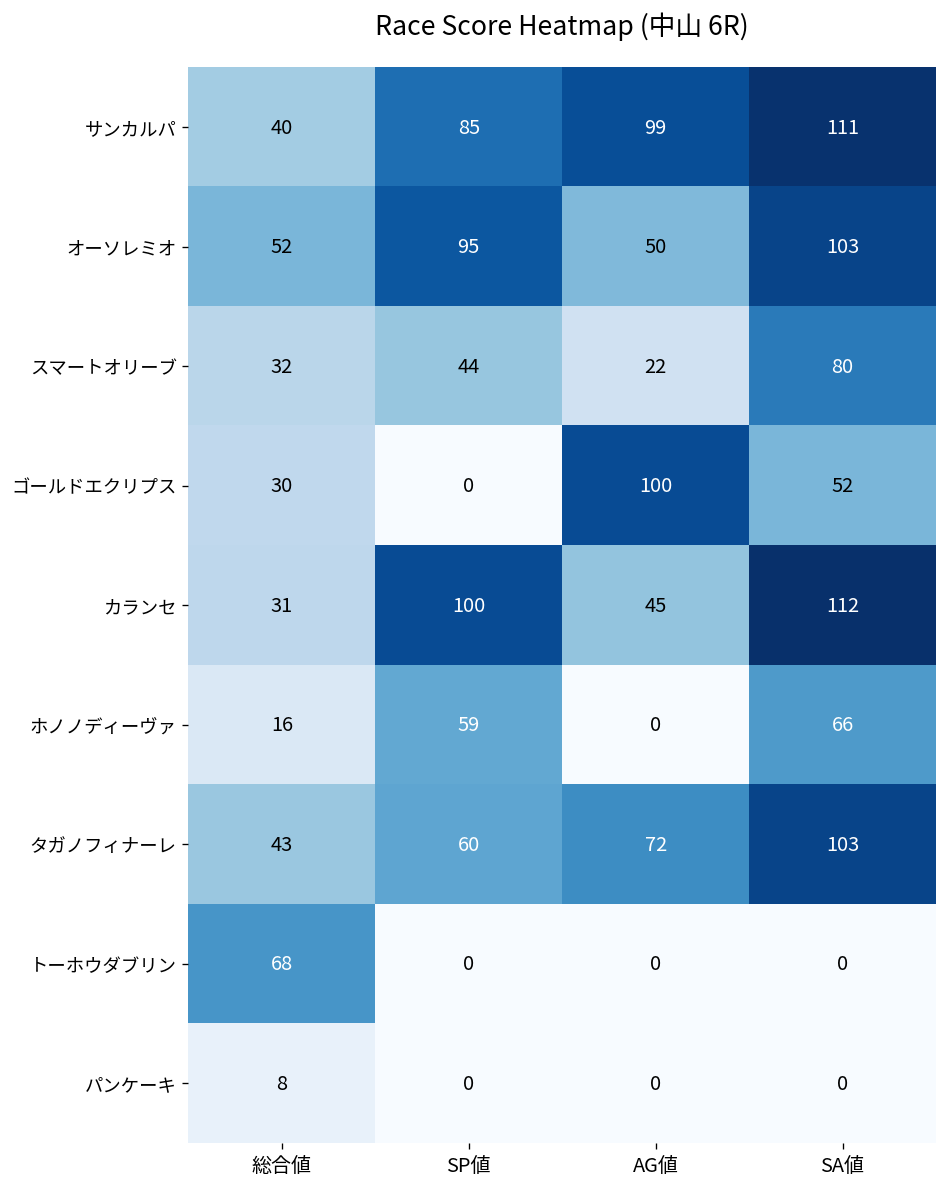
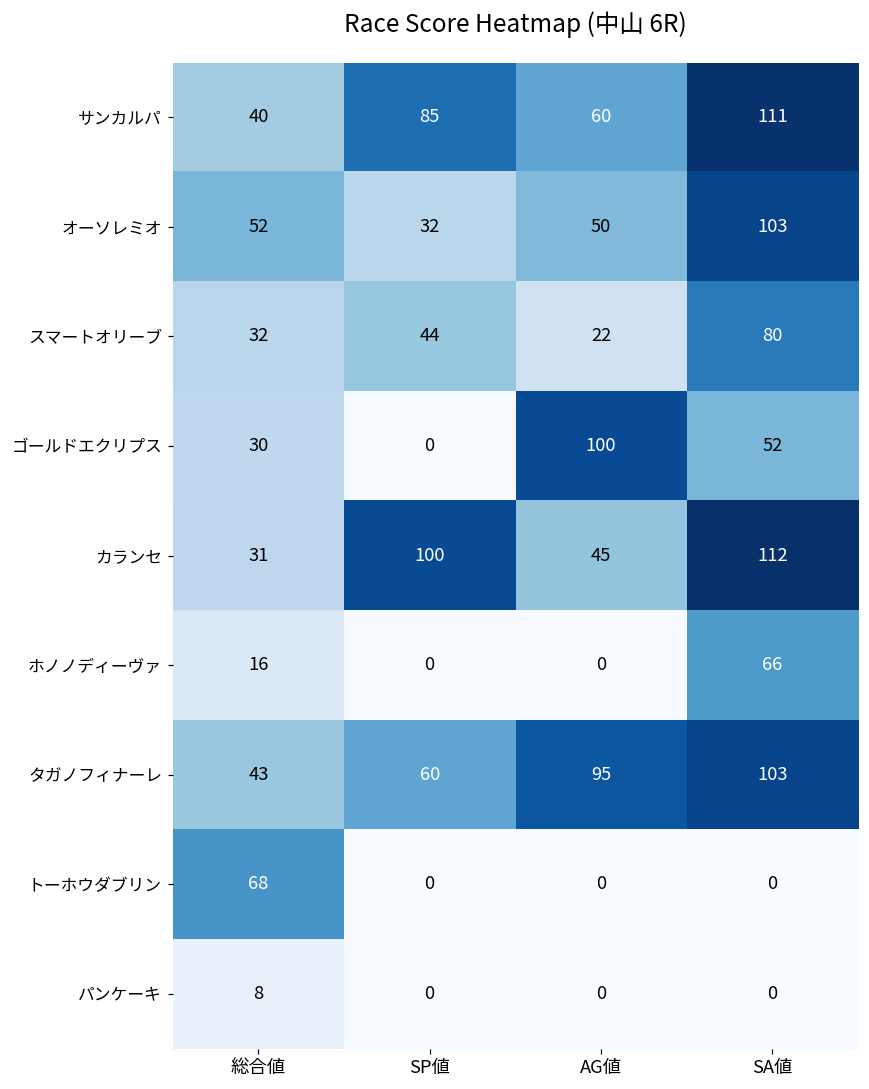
サンカルパ, AG値: 99 -> 60
オーソレミオ, SP値: 95 -> 32
ホノノディーヴァ, SP値: 59 -> 0
タガノフィナーレ, AG値: 72 -> 95
